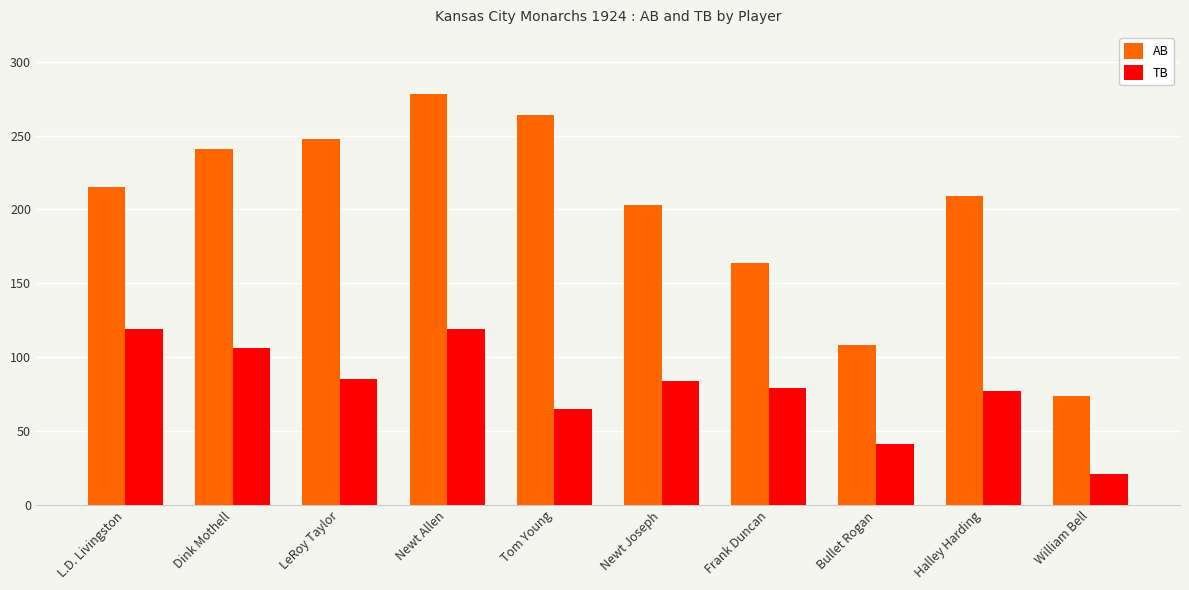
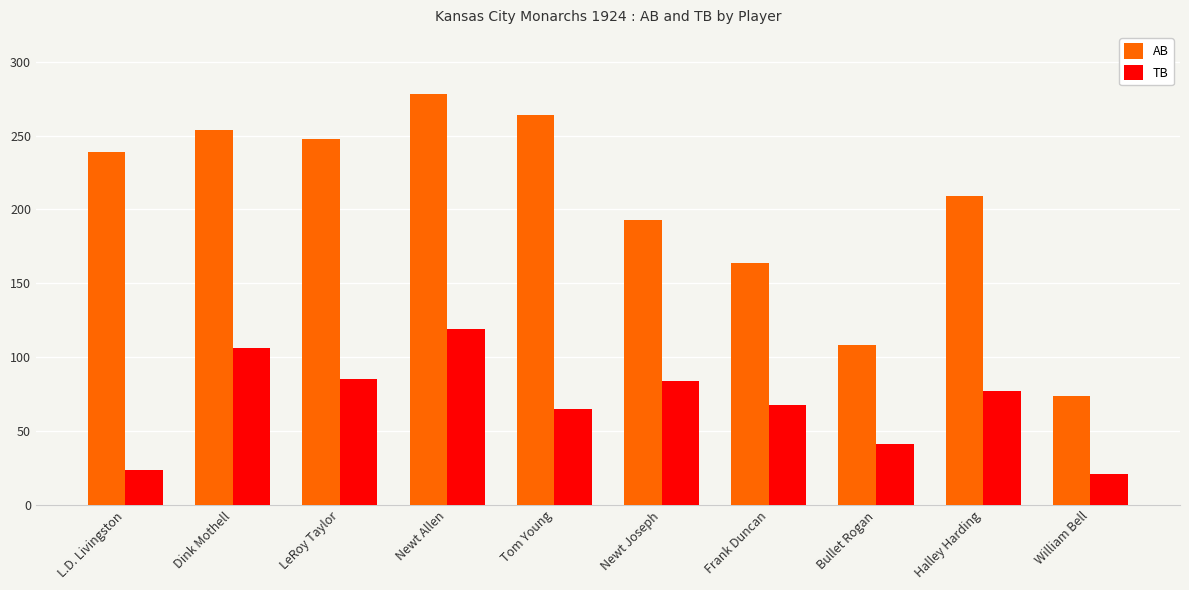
AB, L.D. Livingston: 215 -> 239
TB, L.D. Livingston: 119 -> 24
AB, Dink Mothell: 241 -> 254
AB, Newt Joseph: 203 -> 193
TB, Frank Duncan: 79 -> 68
